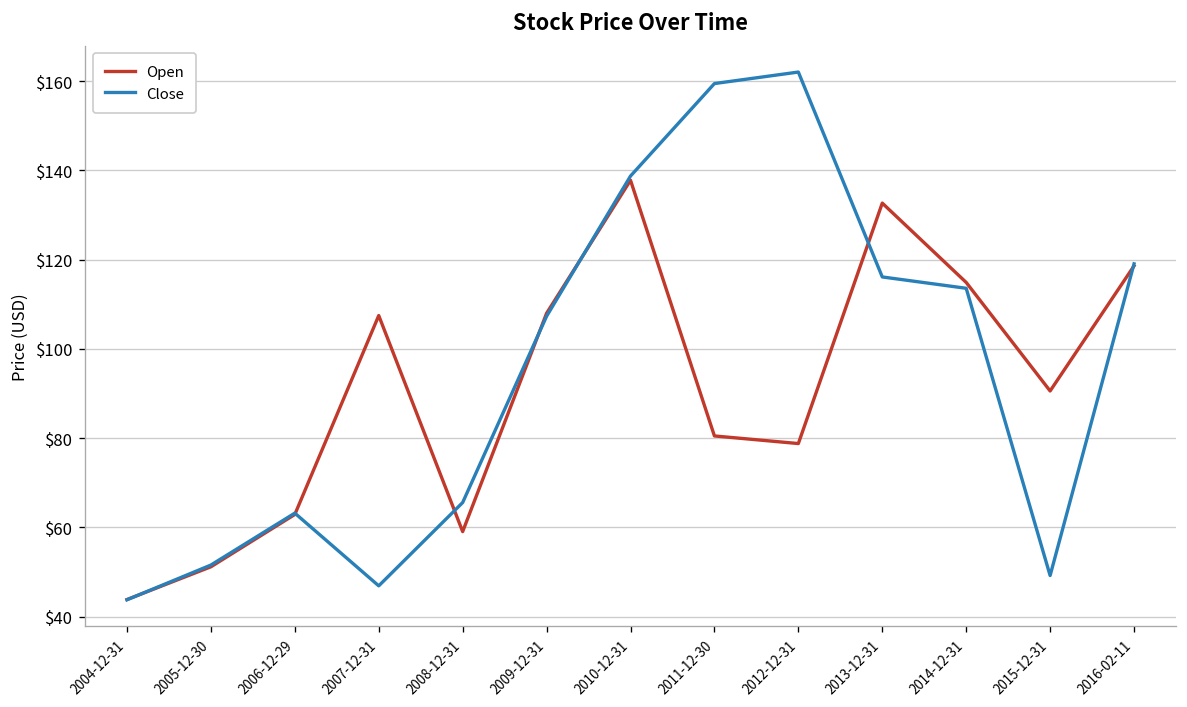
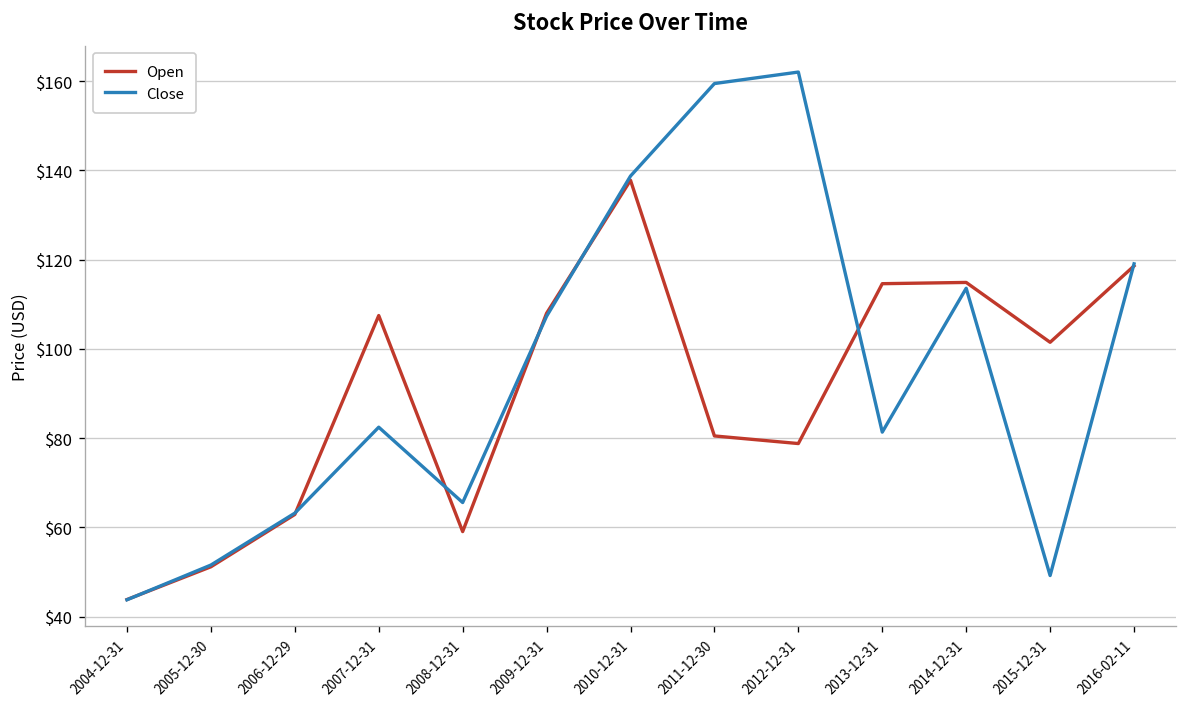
Close, 2007-12-31: $47 -> $82
Open, 2013-12-31: $133 -> $115
Close, 2013-12-31: $116 -> $81
Open, 2015-12-31: $91 -> $101
